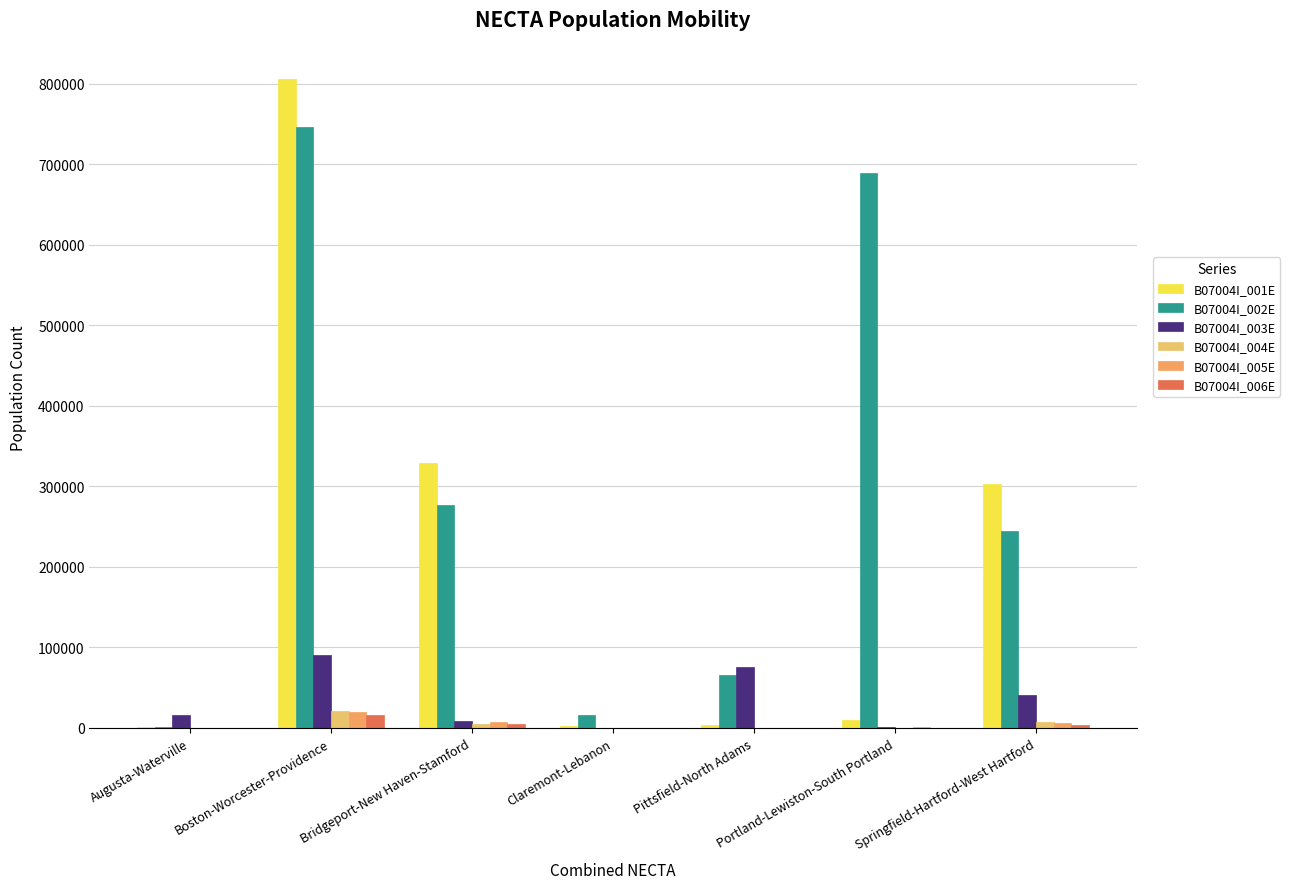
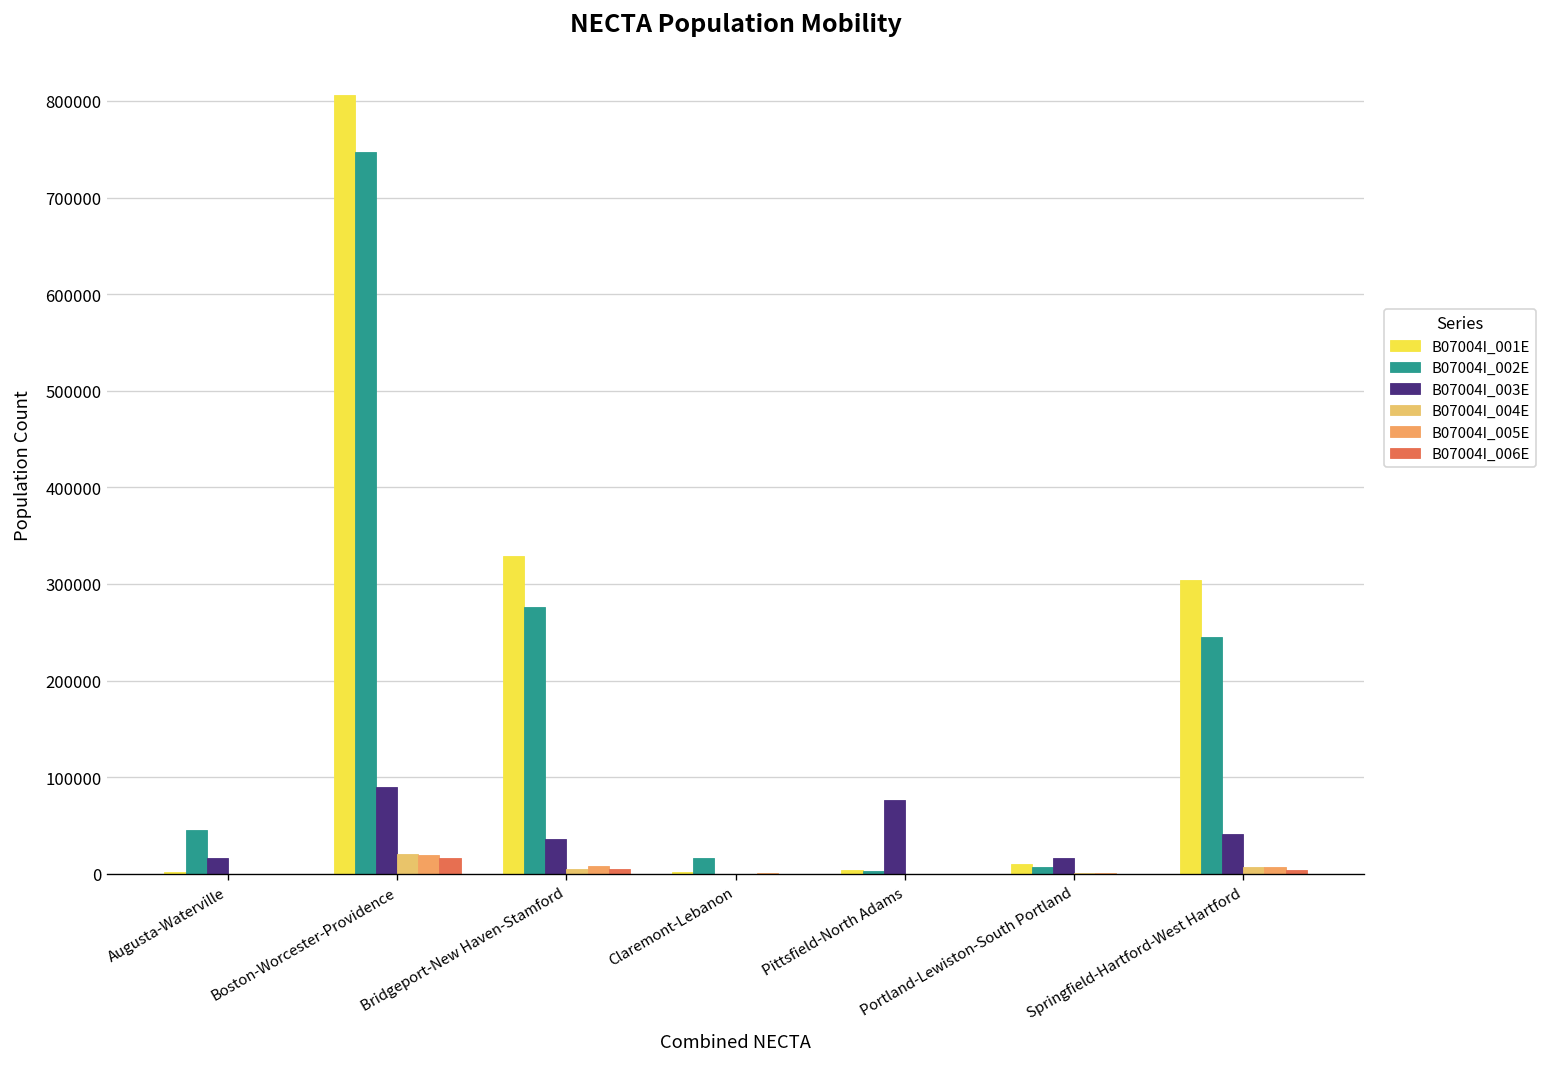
B07004I_002E, Augusta-Waterville: 0 -> 40000
B07004I_003E, Bridgeport-New Haven-Stamford: 10000 -> 40000
B07004I_002E, Pittsfield-North Adams: 70000 -> 0
B07004I_002E, Portland-Lewiston-South Portland: 690000 -> 10000
B07004I_003E, Portland-Lewiston-South Portland: 0 -> 20000
